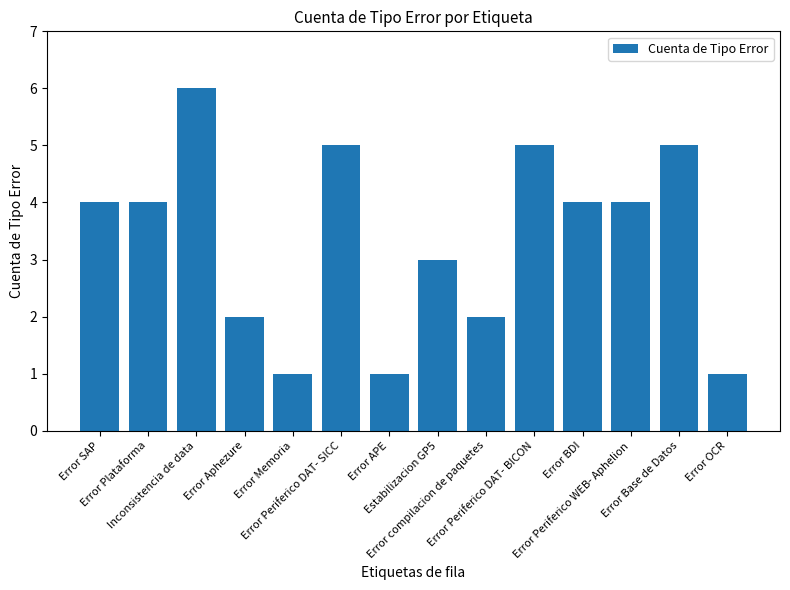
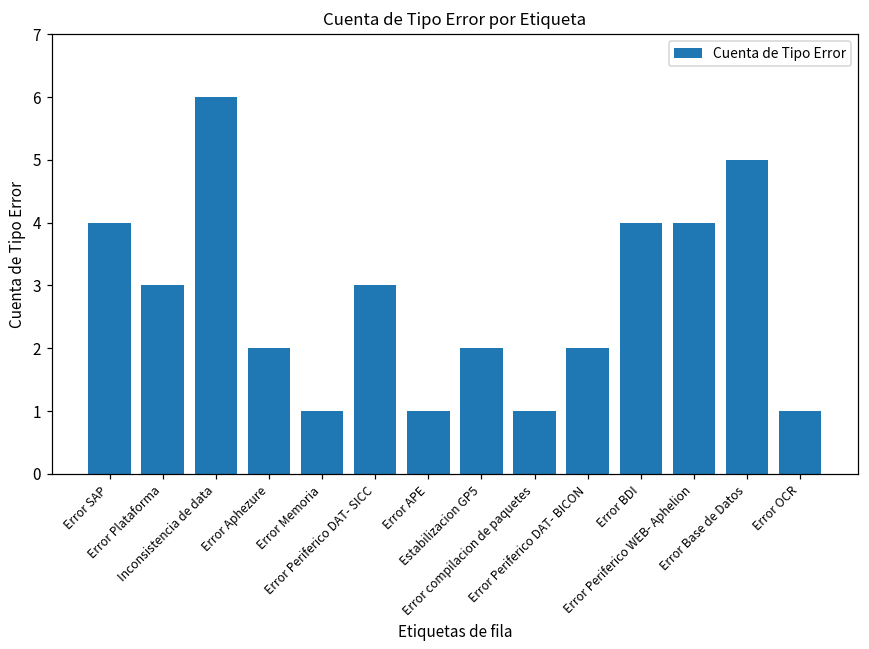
Error Plataforma: 4 -> 3
Error Periferico DAT- SICC: 5 -> 3
Estabilizacion GP5: 3 -> 2
Error compilacion de paquetes: 2 -> 1
Error Periferico DAT- BICON: 5 -> 2
